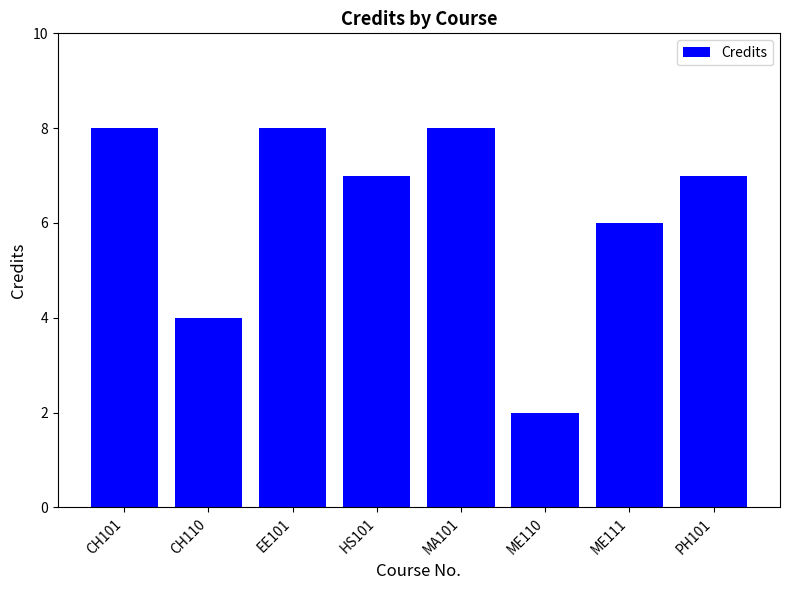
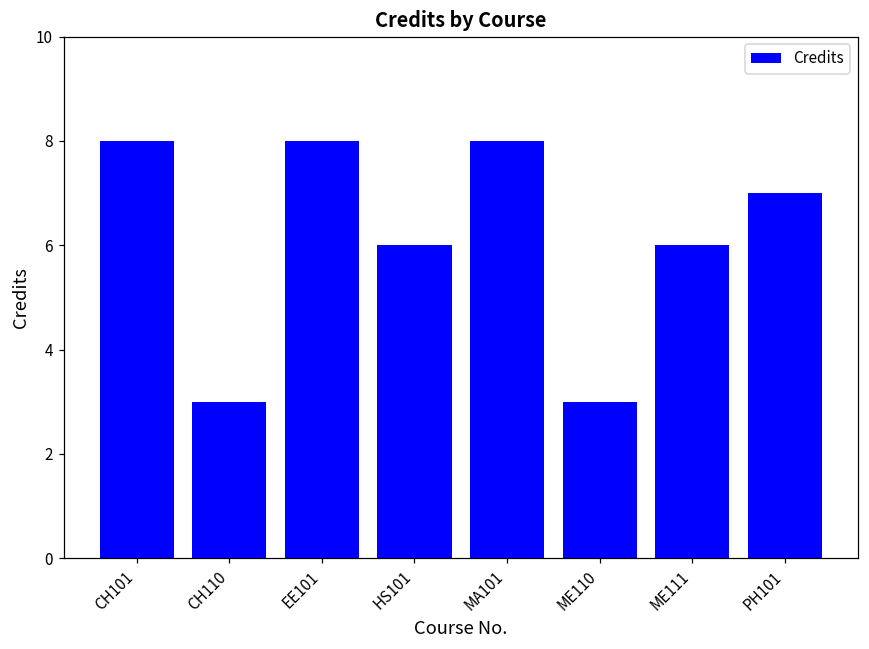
CH110: 4 -> 3
HS101: 7 -> 6
ME110: 2 -> 3
